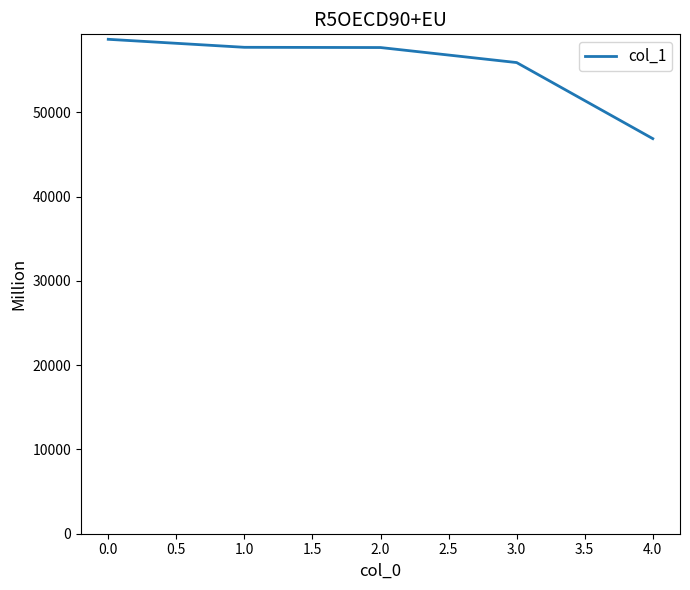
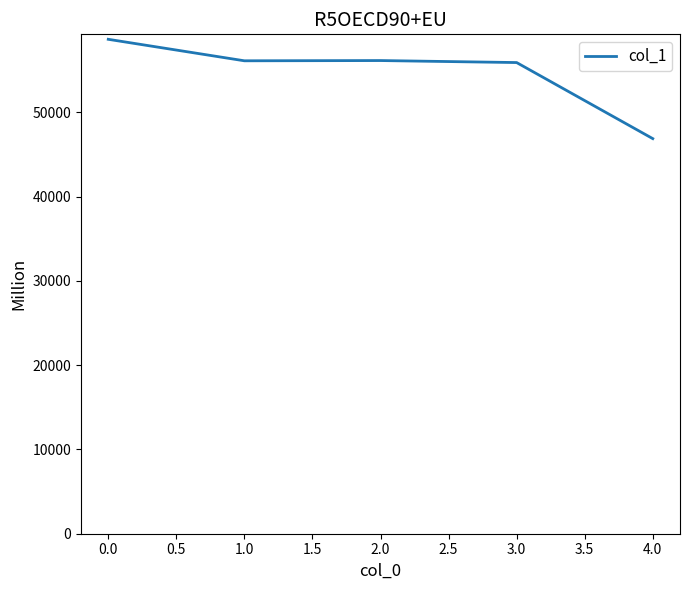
1.0: 58000 -> 56000
2.0: 58000 -> 56000
